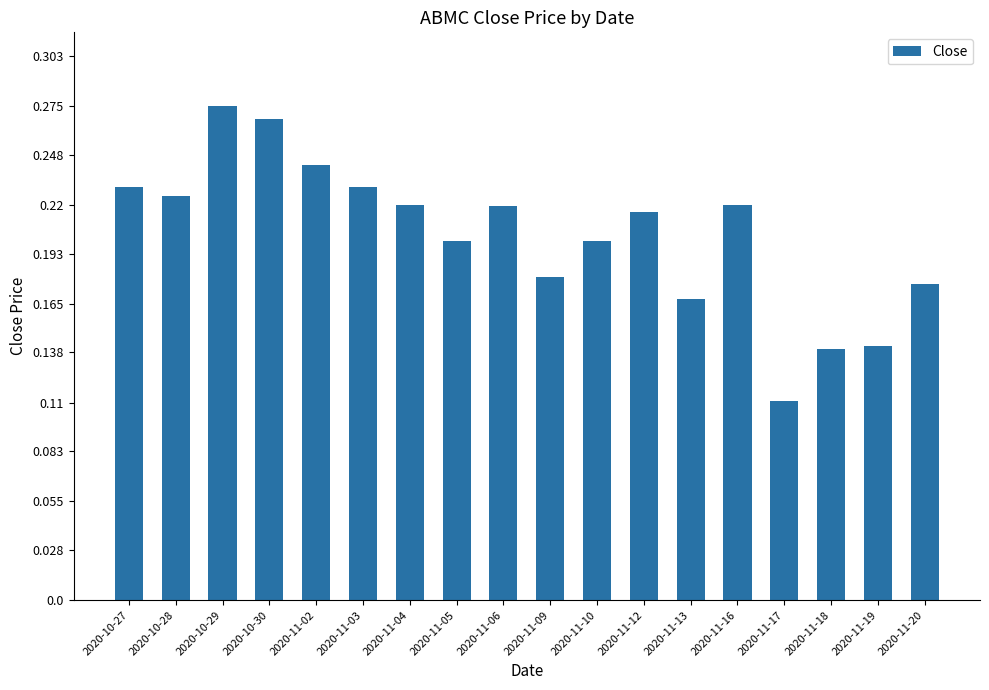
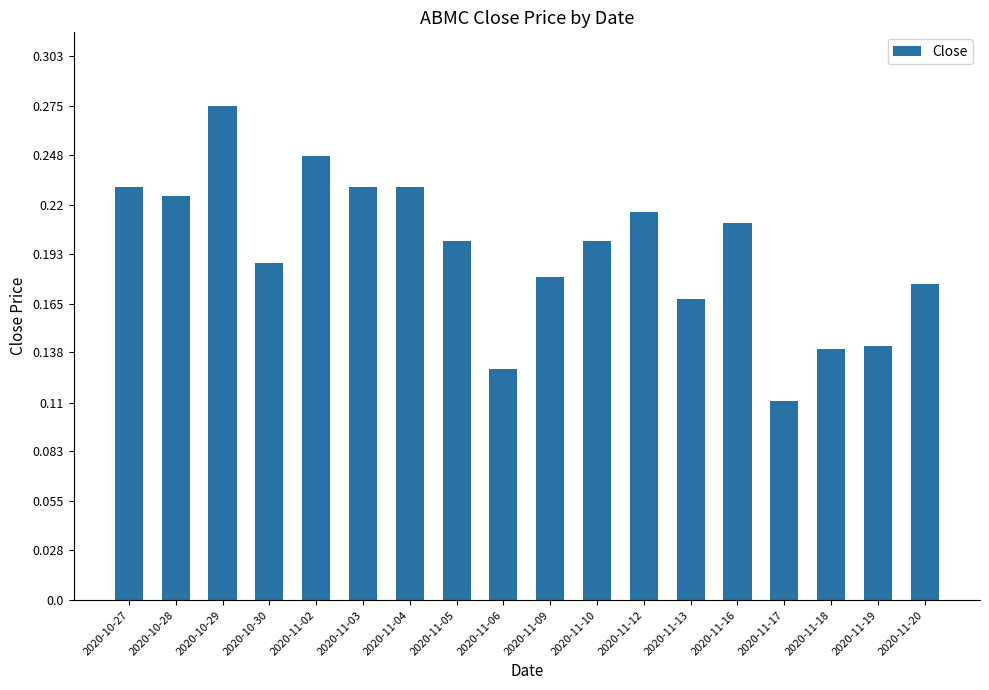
2020-10-30: 0.268 -> 0.188
2020-11-02: 0.242 -> 0.247
2020-11-04: 0.22 -> 0.23
2020-11-06: 0.220 -> 0.129
2020-11-16: 0.22 -> 0.21
